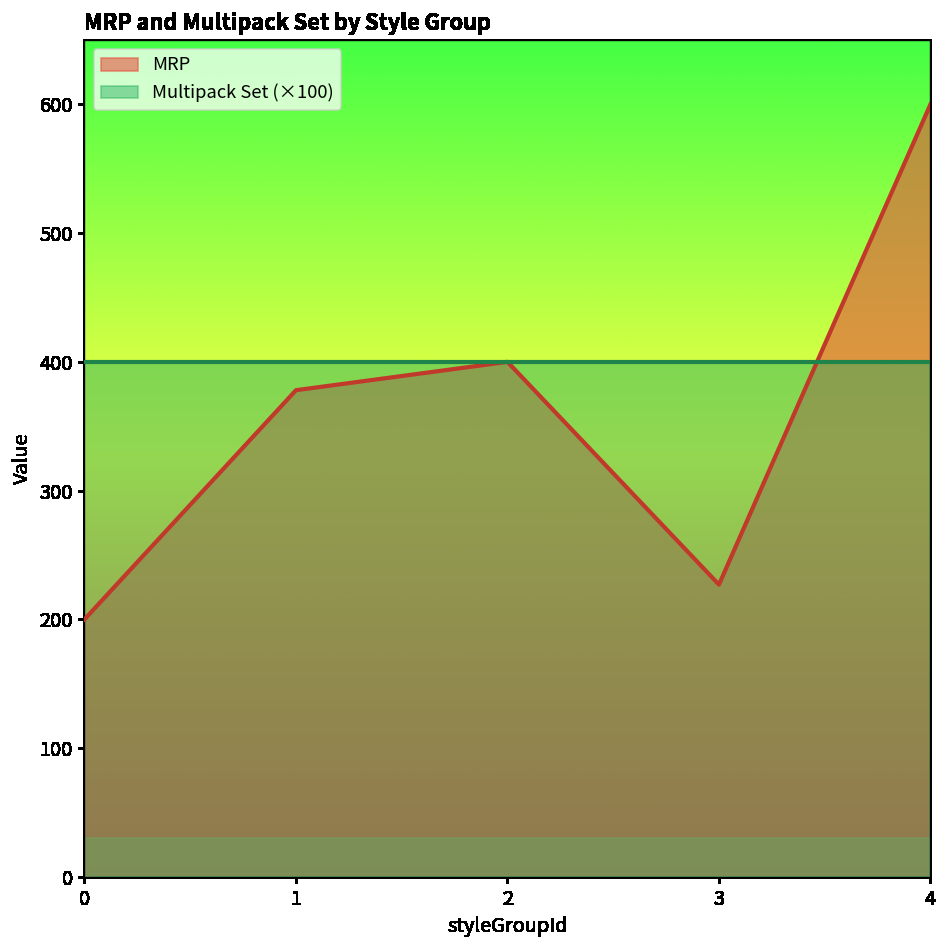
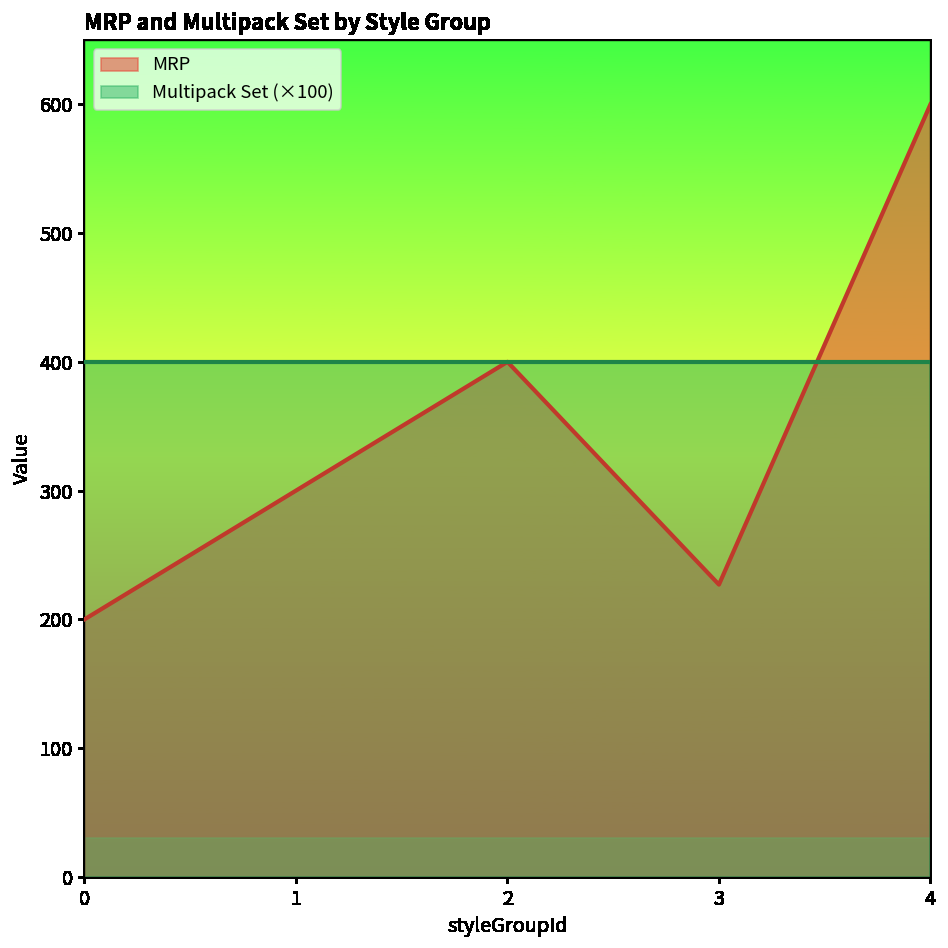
MRP, 1: 378 -> 300
